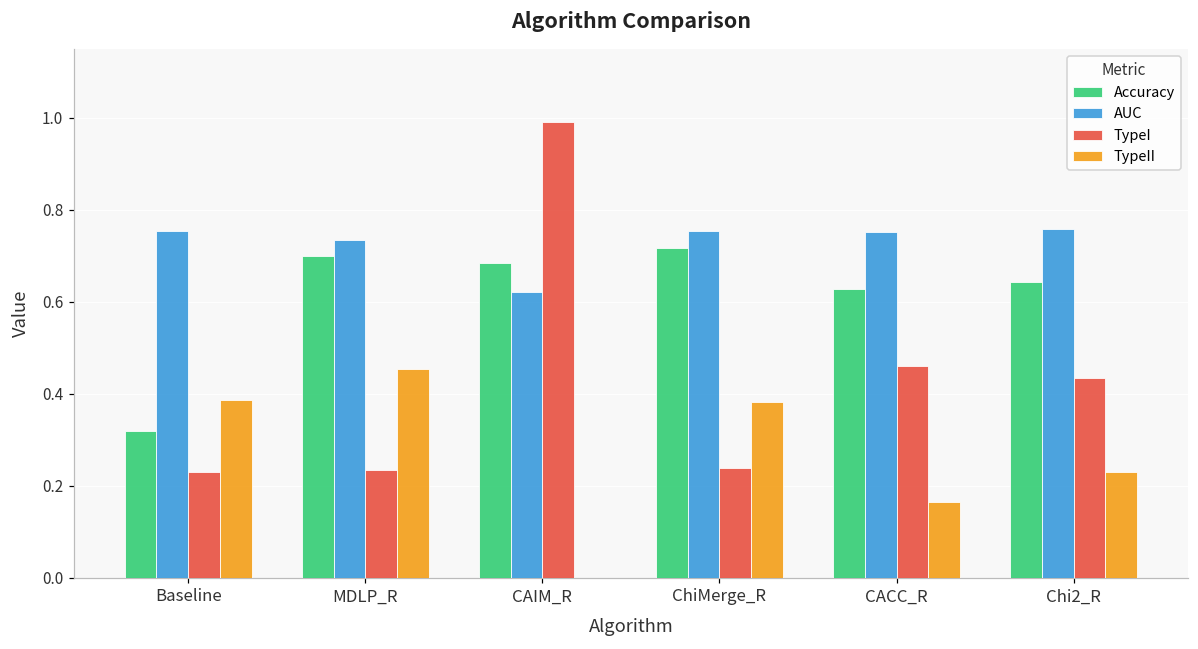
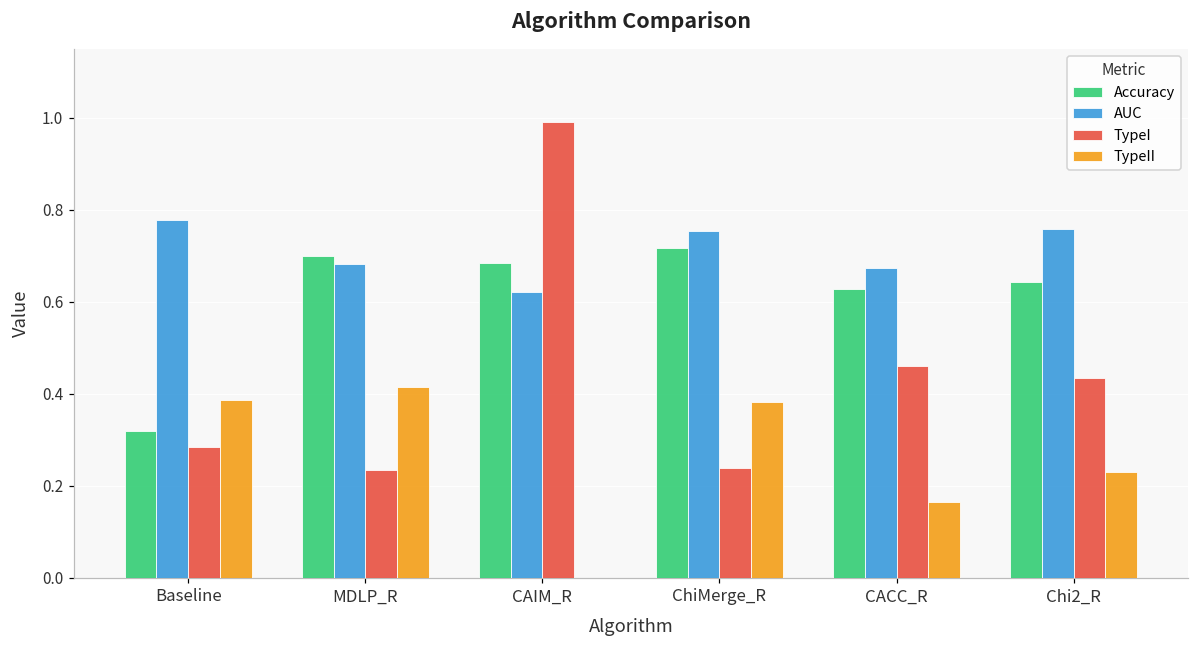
AUC, Baseline: 0.75 -> 0.78
TypeI, Baseline: 0.23 -> 0.28
AUC, MDLP_R: 0.73 -> 0.68
TypeII, MDLP_R: 0.45 -> 0.42
AUC, CACC_R: 0.75 -> 0.67
